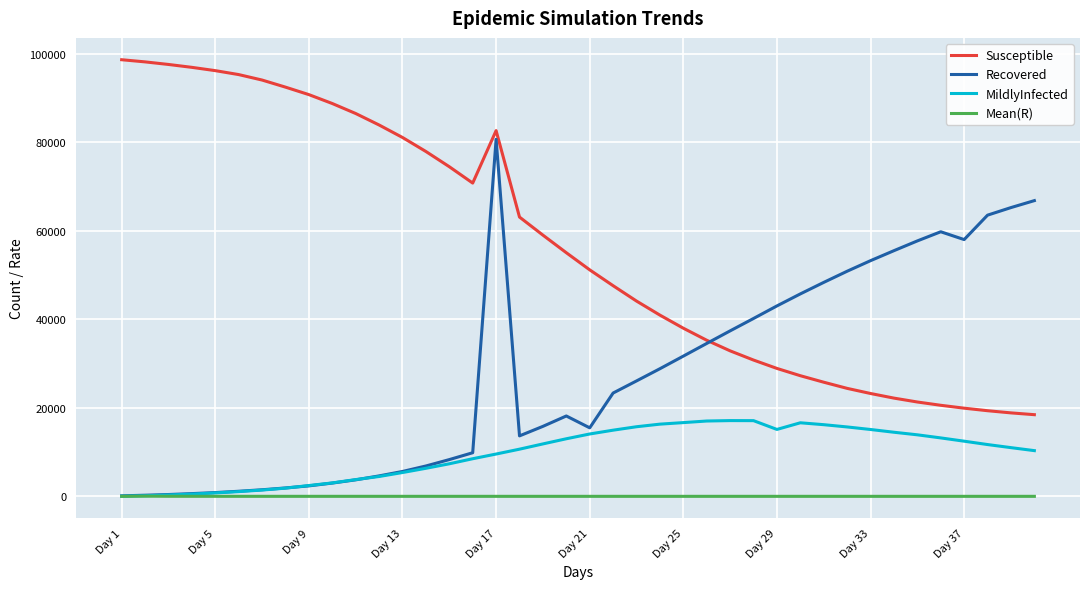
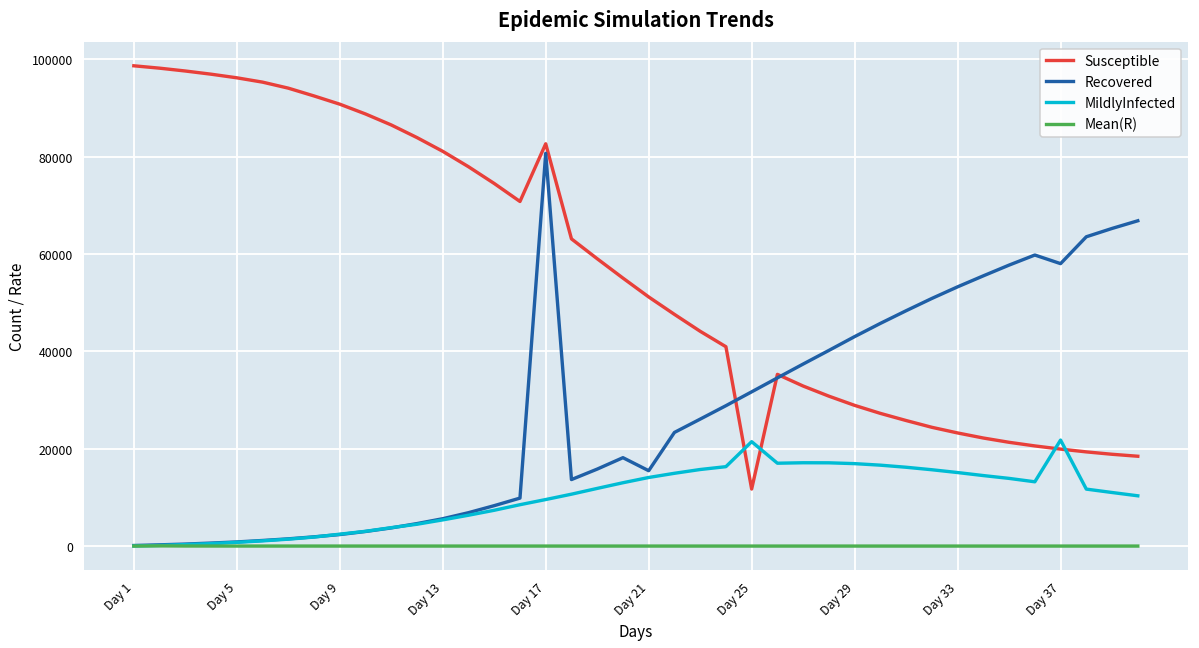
Susceptible, Day 25: 38000 -> 12000
MildlyInfected, Day 25: 17000 -> 21000
MildlyInfected, Day 29: 15000 -> 17000
MildlyInfected, Day 37: 12000 -> 22000
